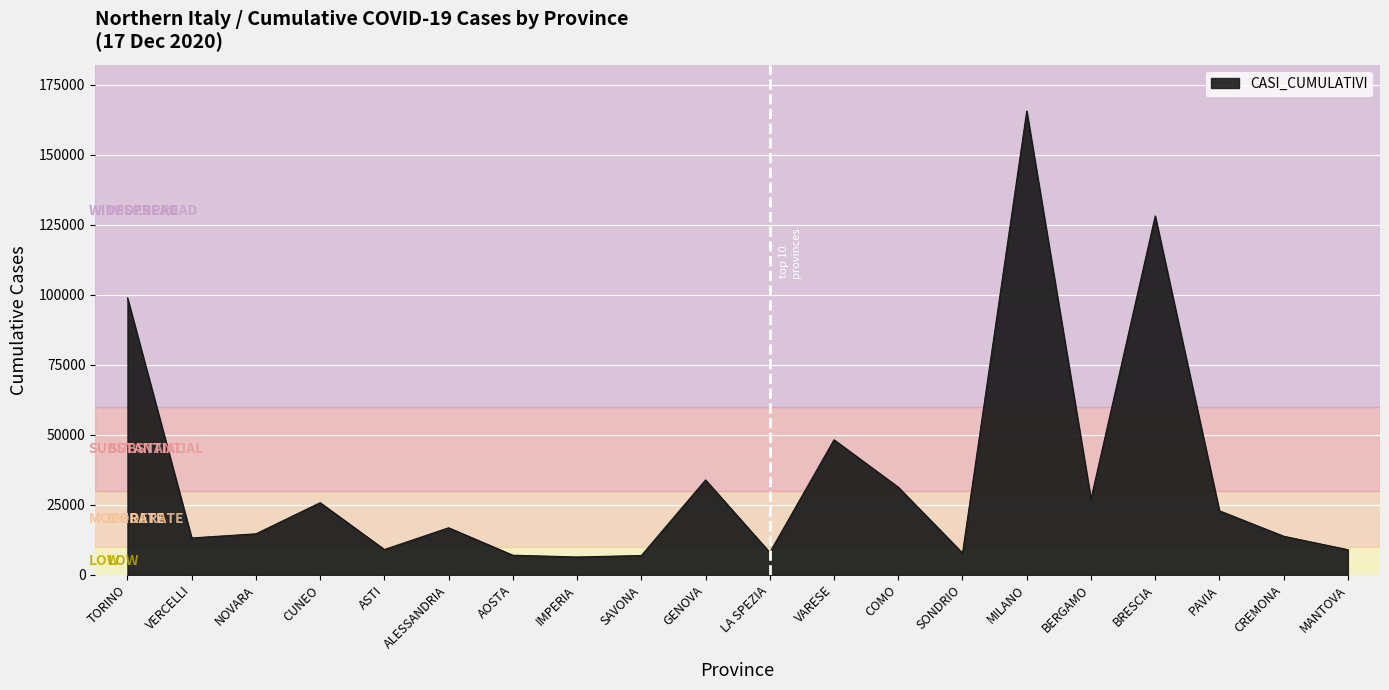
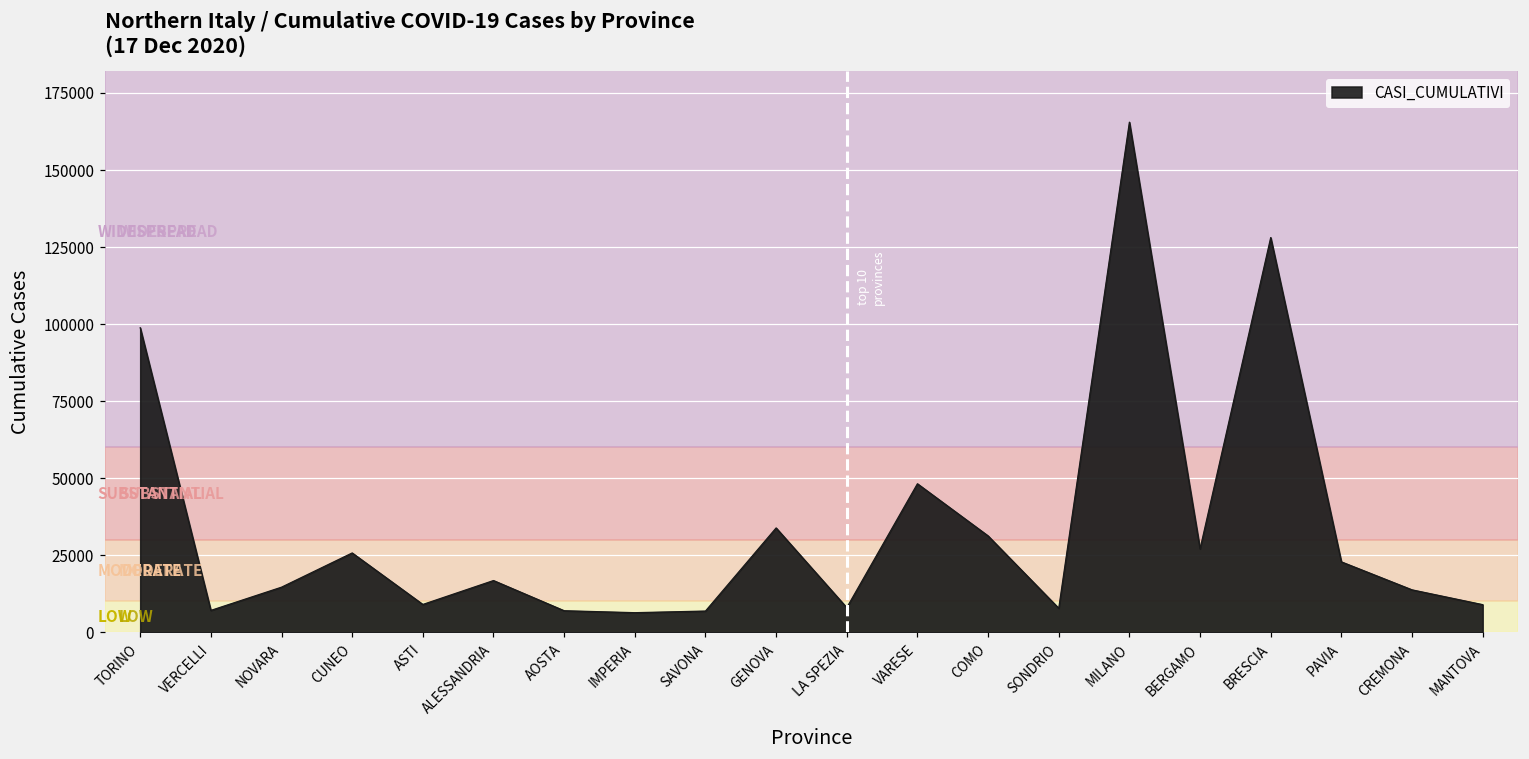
VERCELLI: 13000 -> 7000
